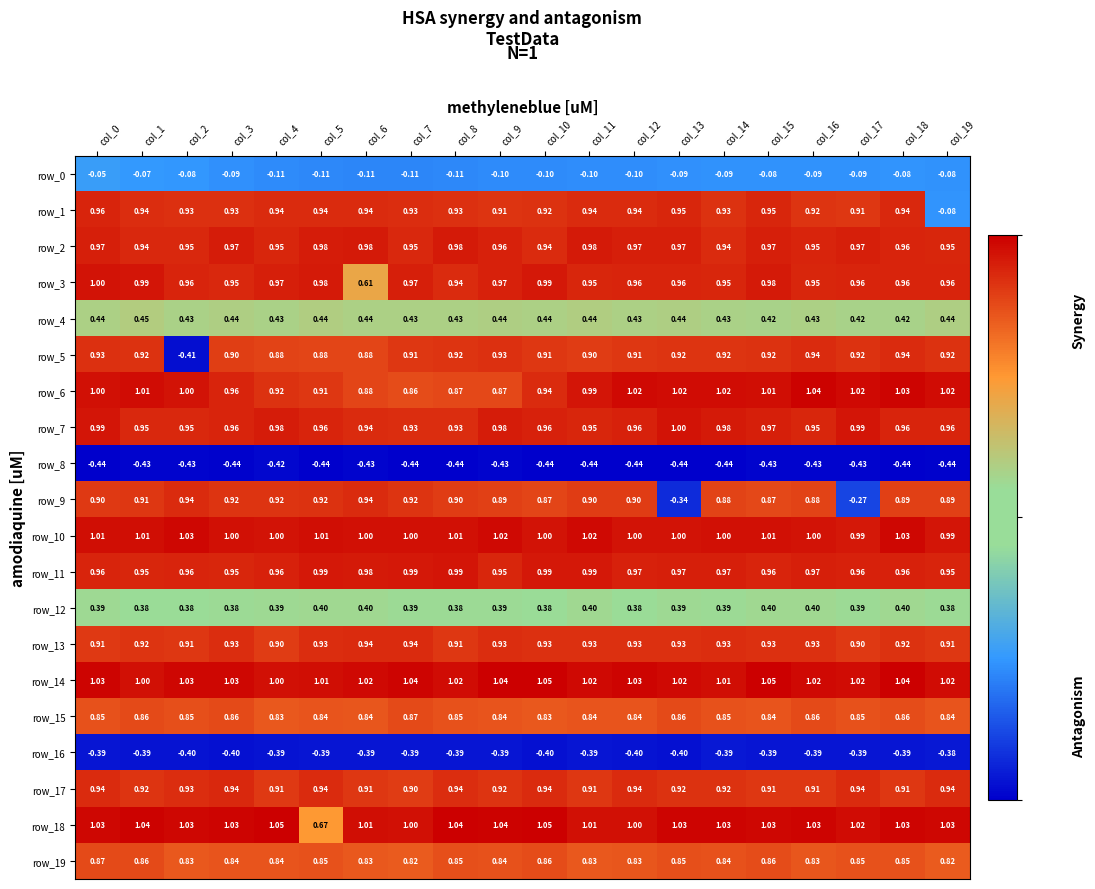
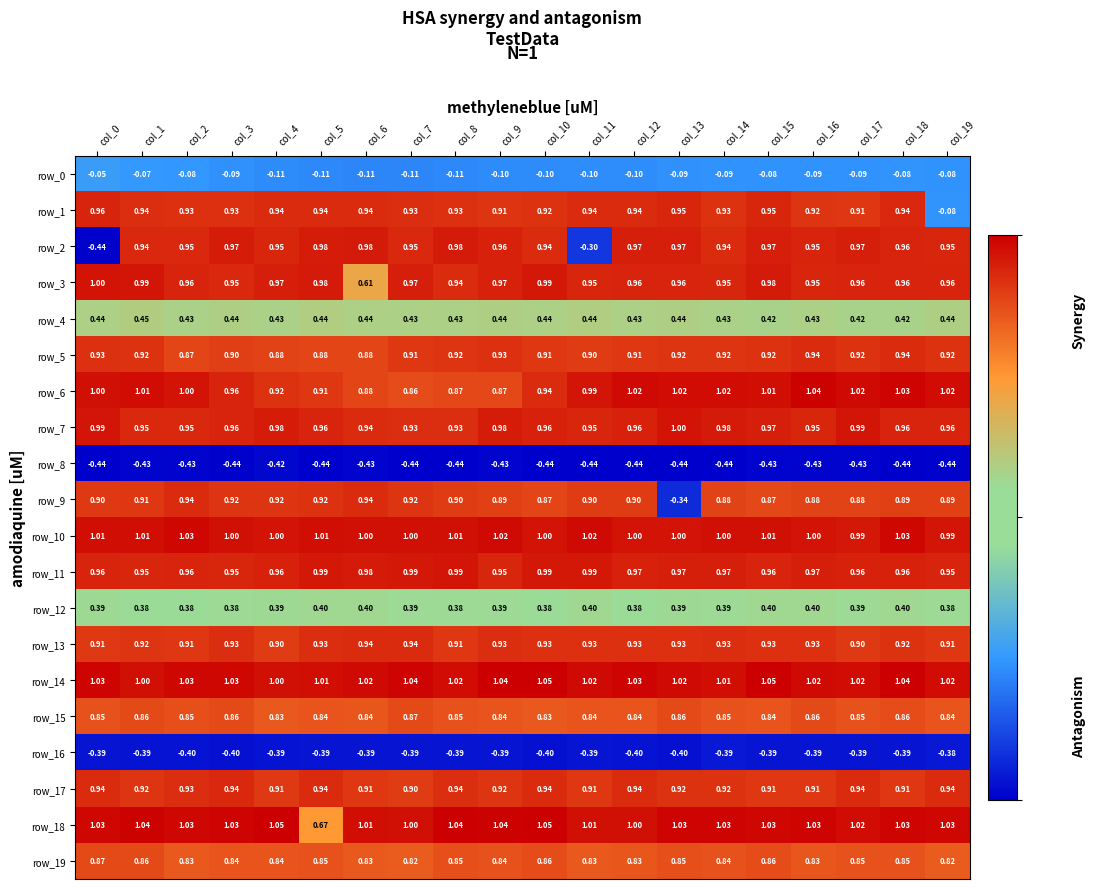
row_2, col_0: 0.97 -> -0.44
row_2, col_11: 0.98 -> -0.30
row_5, col_2: -0.41 -> 0.87
row_9, col_17: -0.27 -> 0.88
